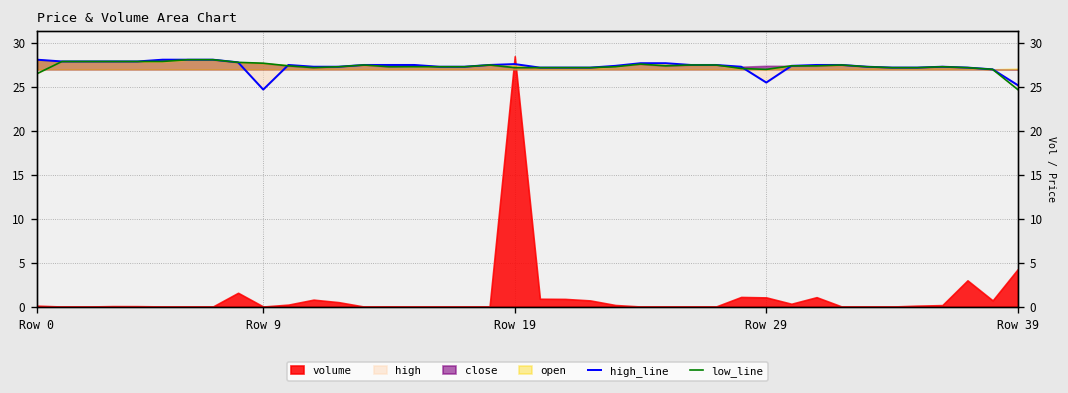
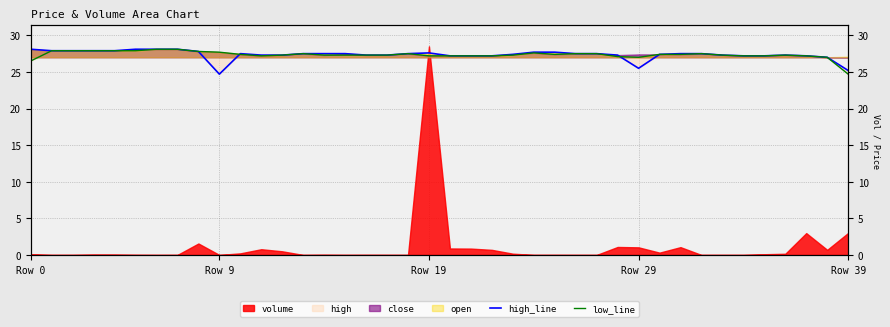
volume, Row 39: 4 -> 3
